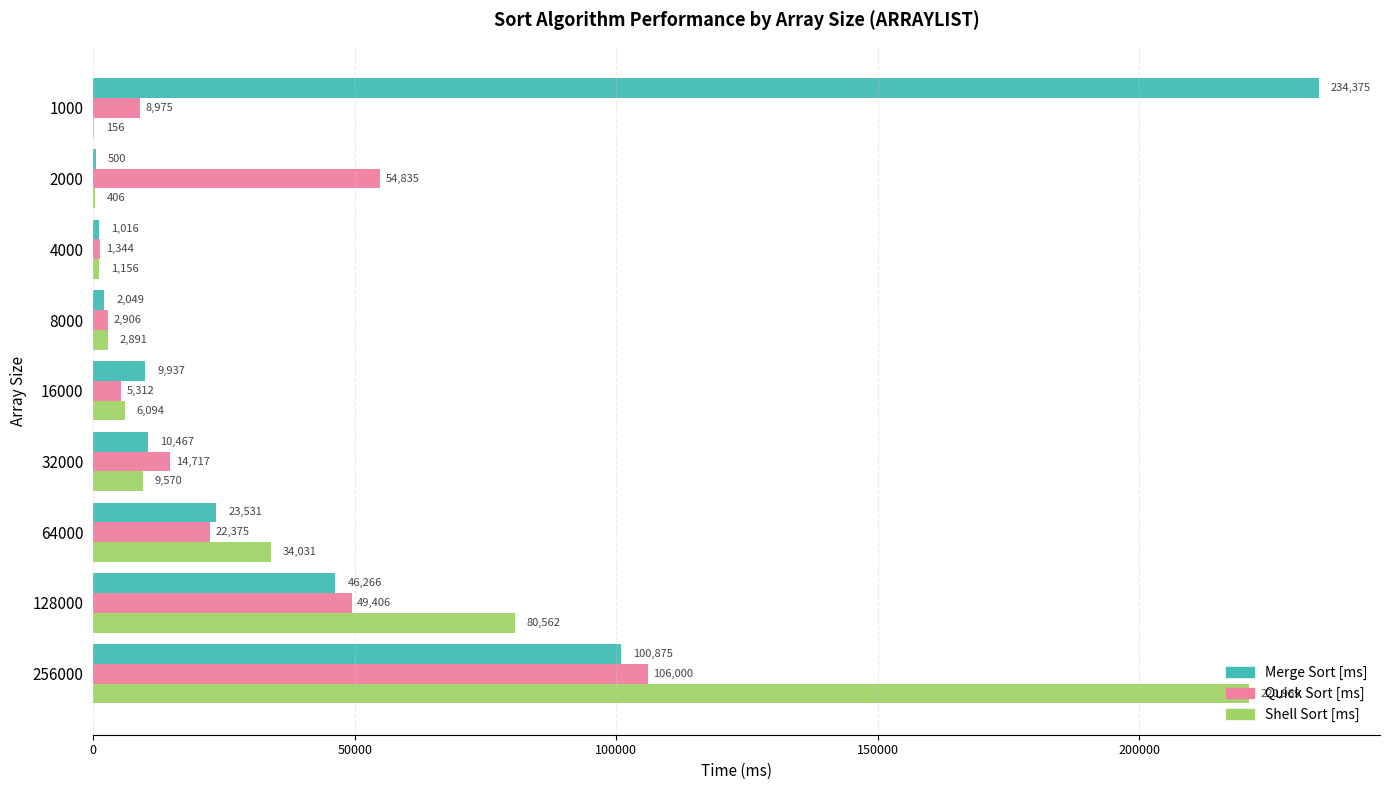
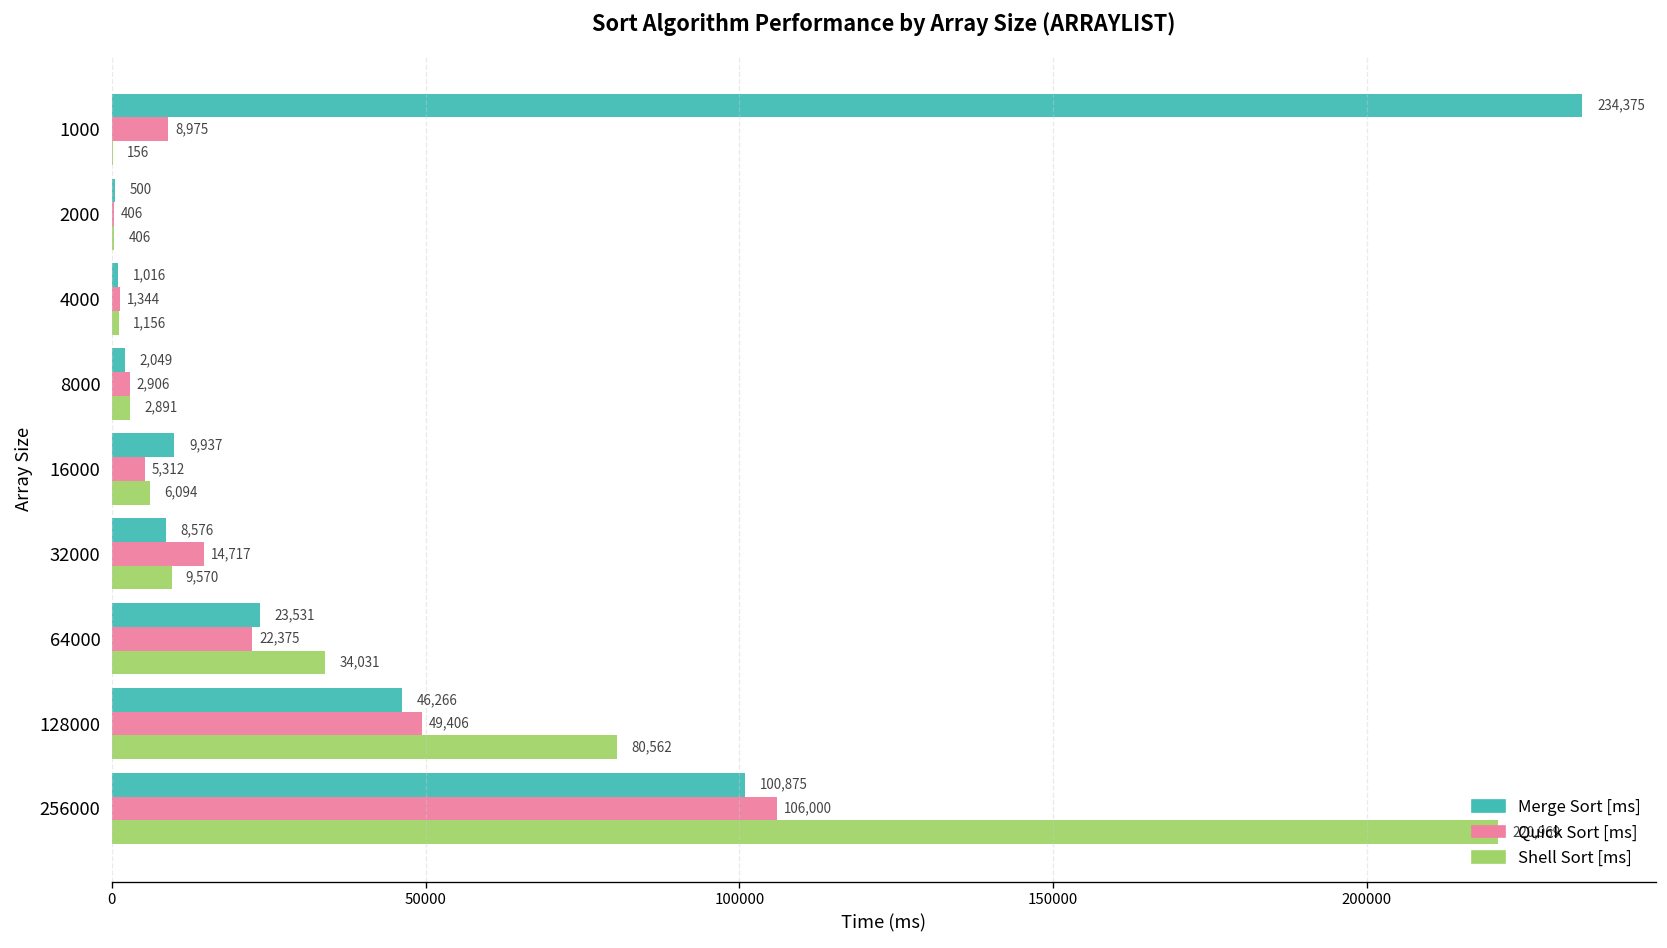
Quick Sort [ms], 2000: 54,835 -> 406
Merge Sort [ms], 32000: 10,467 -> 8,576
